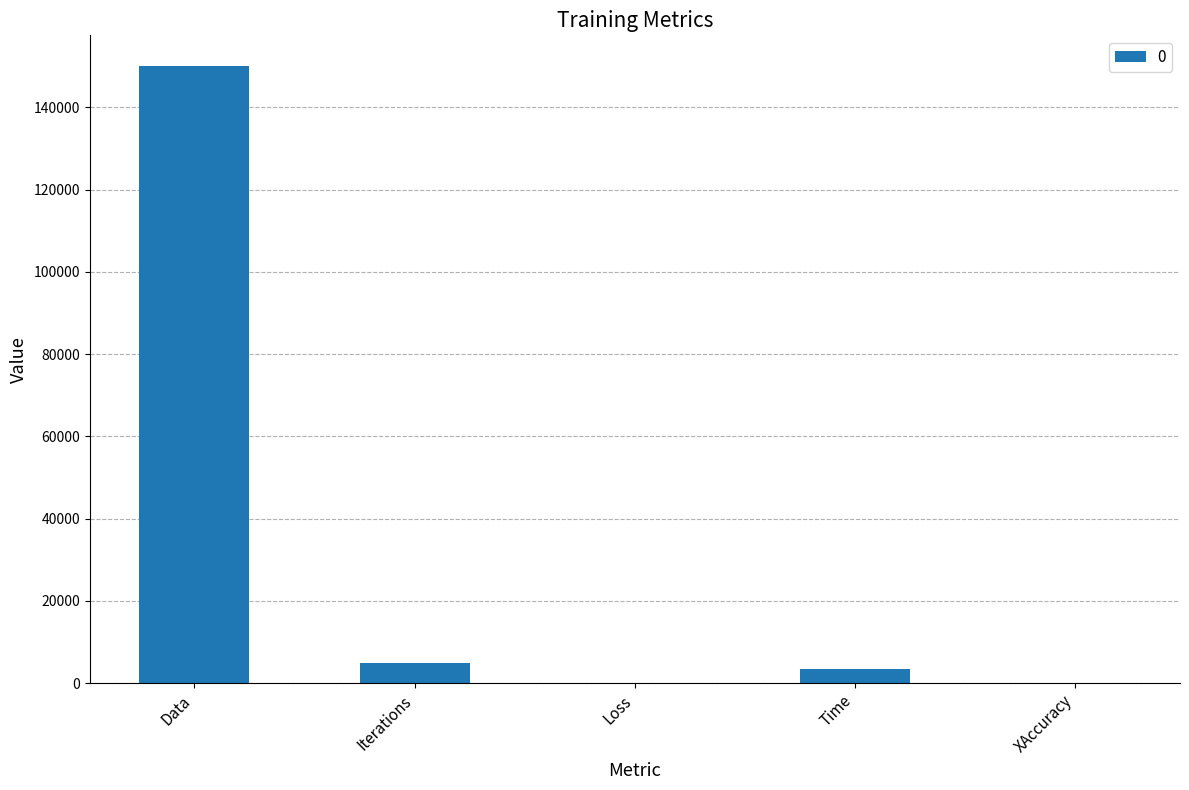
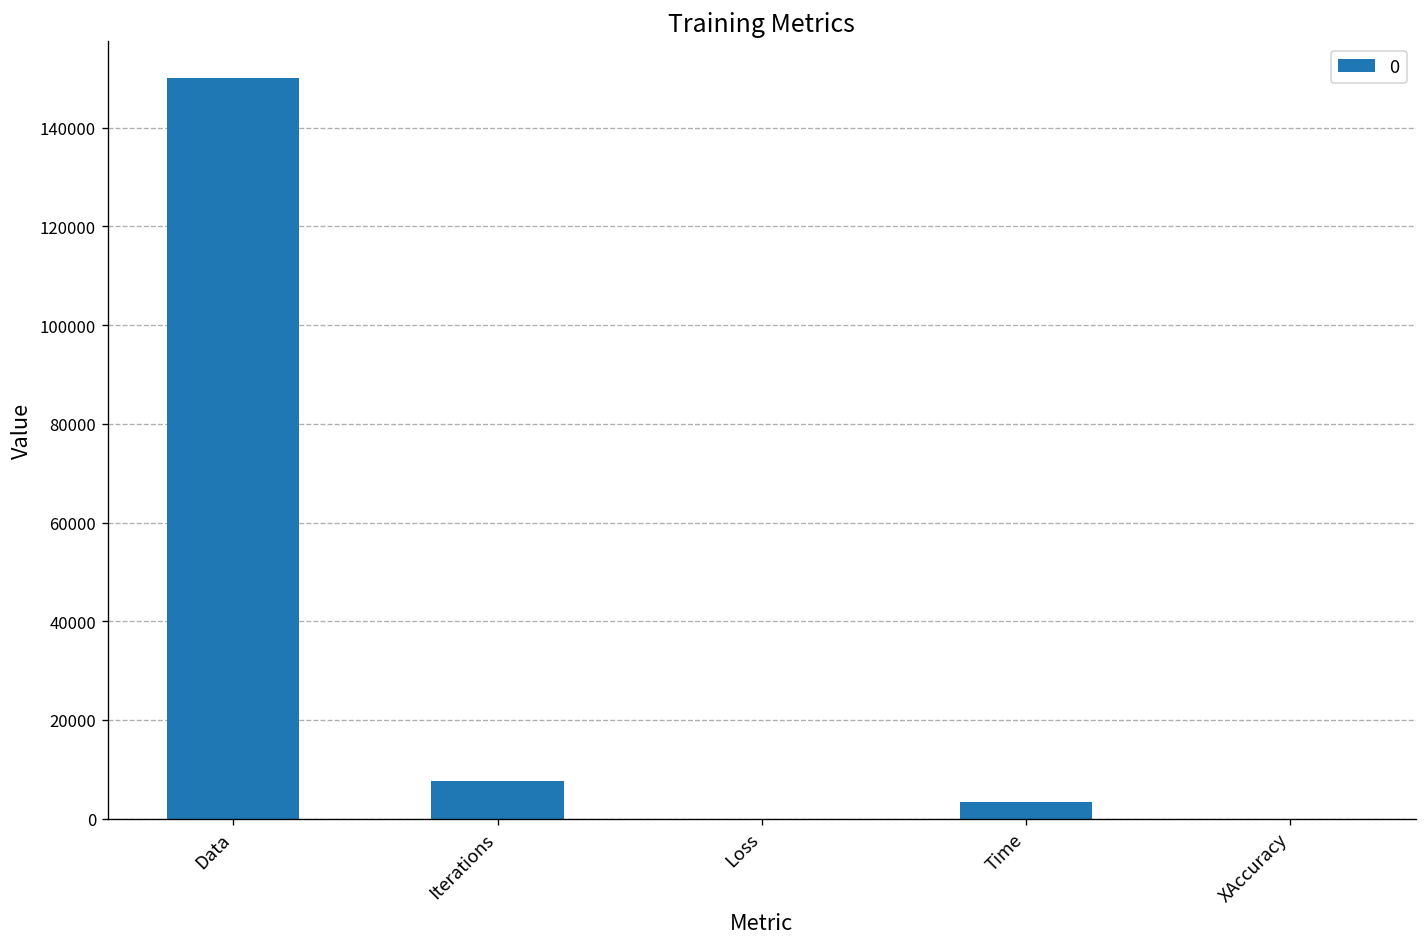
Iterations: 5000 -> 8000
